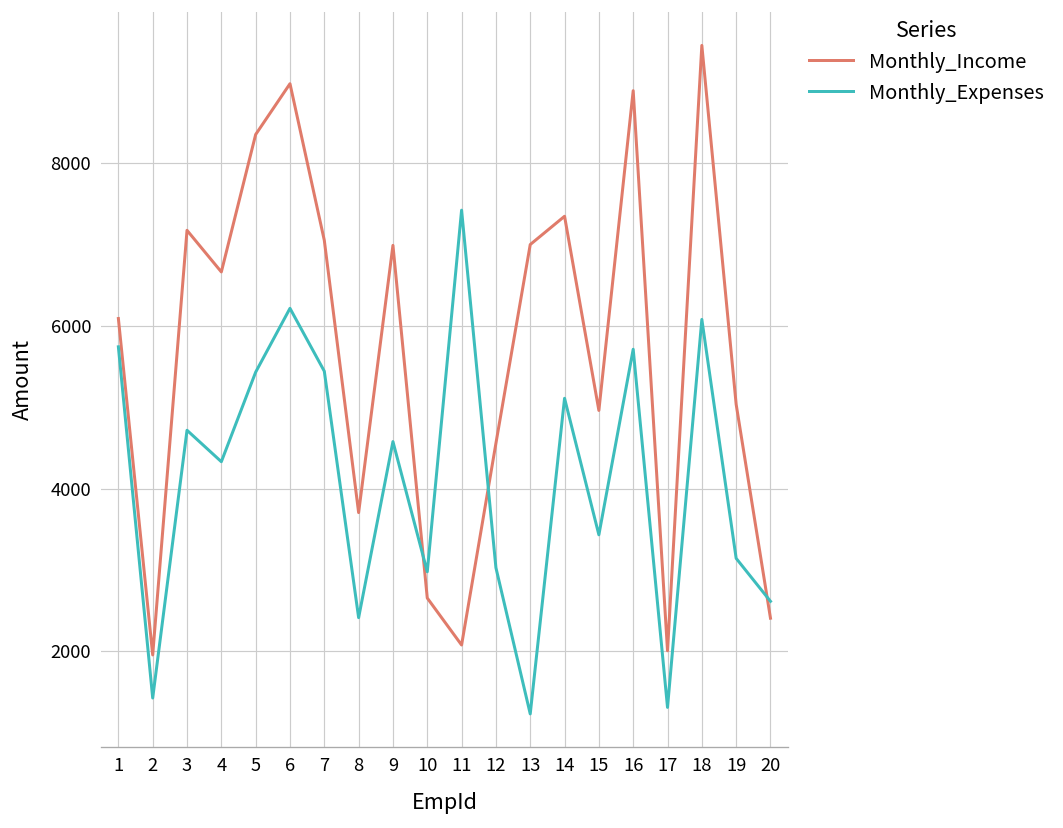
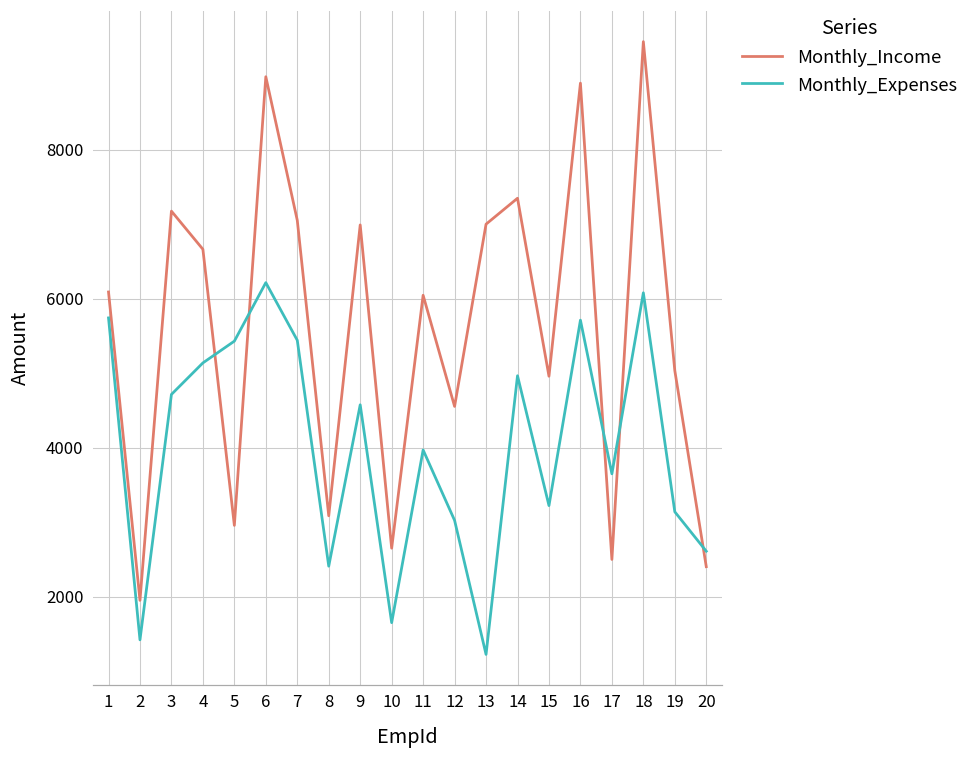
Monthly_Expenses, 4: 4300 -> 5100
Monthly_Income, 5: 8400 -> 3000
Monthly_Income, 8: 3700 -> 3100
Monthly_Expenses, 10: 3000 -> 1700
Monthly_Income, 11: 2100 -> 6000
Monthly_Expenses, 11: 7400 -> 4000
Monthly_Expenses, 14: 5100 -> 5000
Monthly_Expenses, 15: 3400 -> 3200
Monthly_Income, 17: 2000 -> 2500
Monthly_Expenses, 17: 1300 -> 3700
